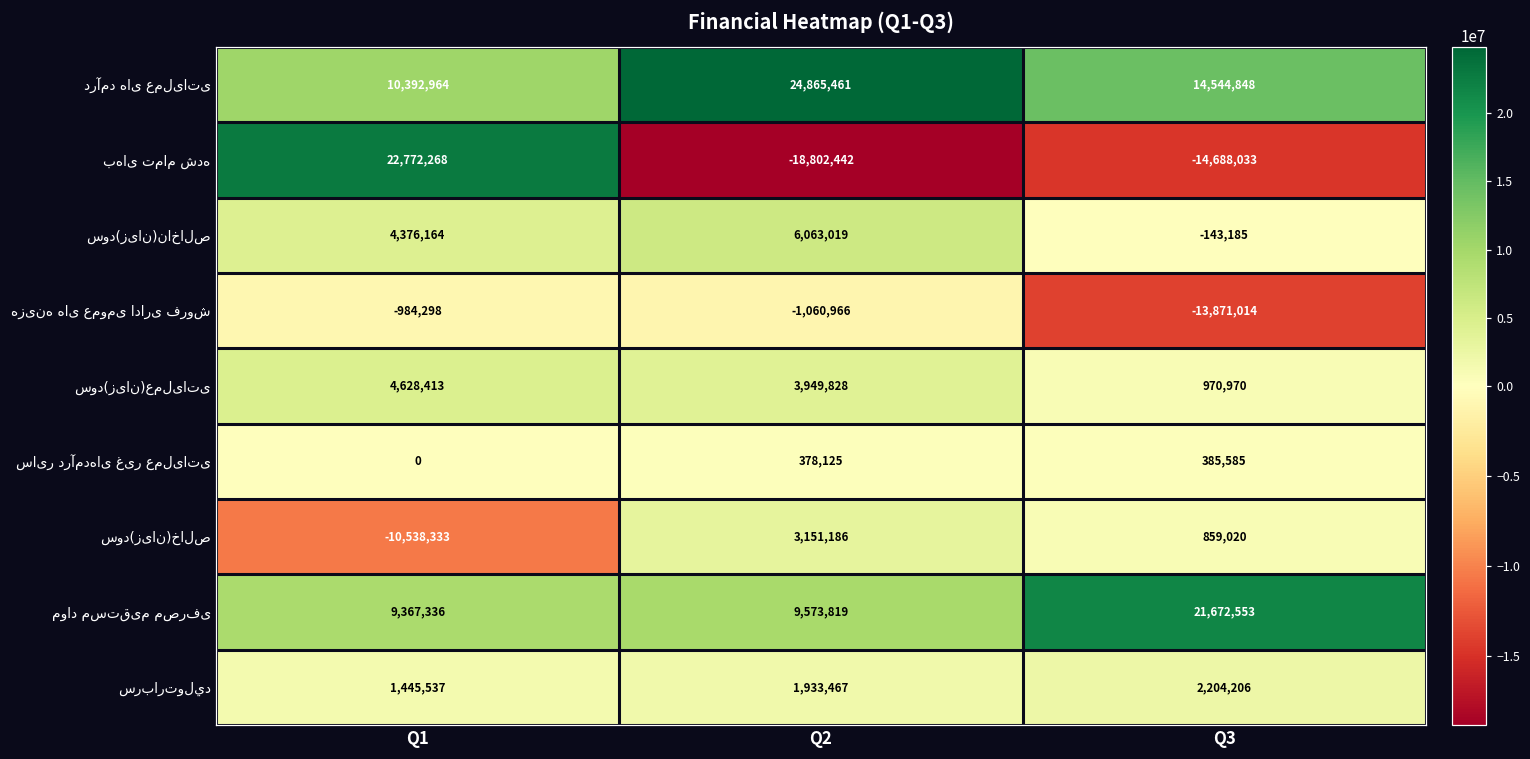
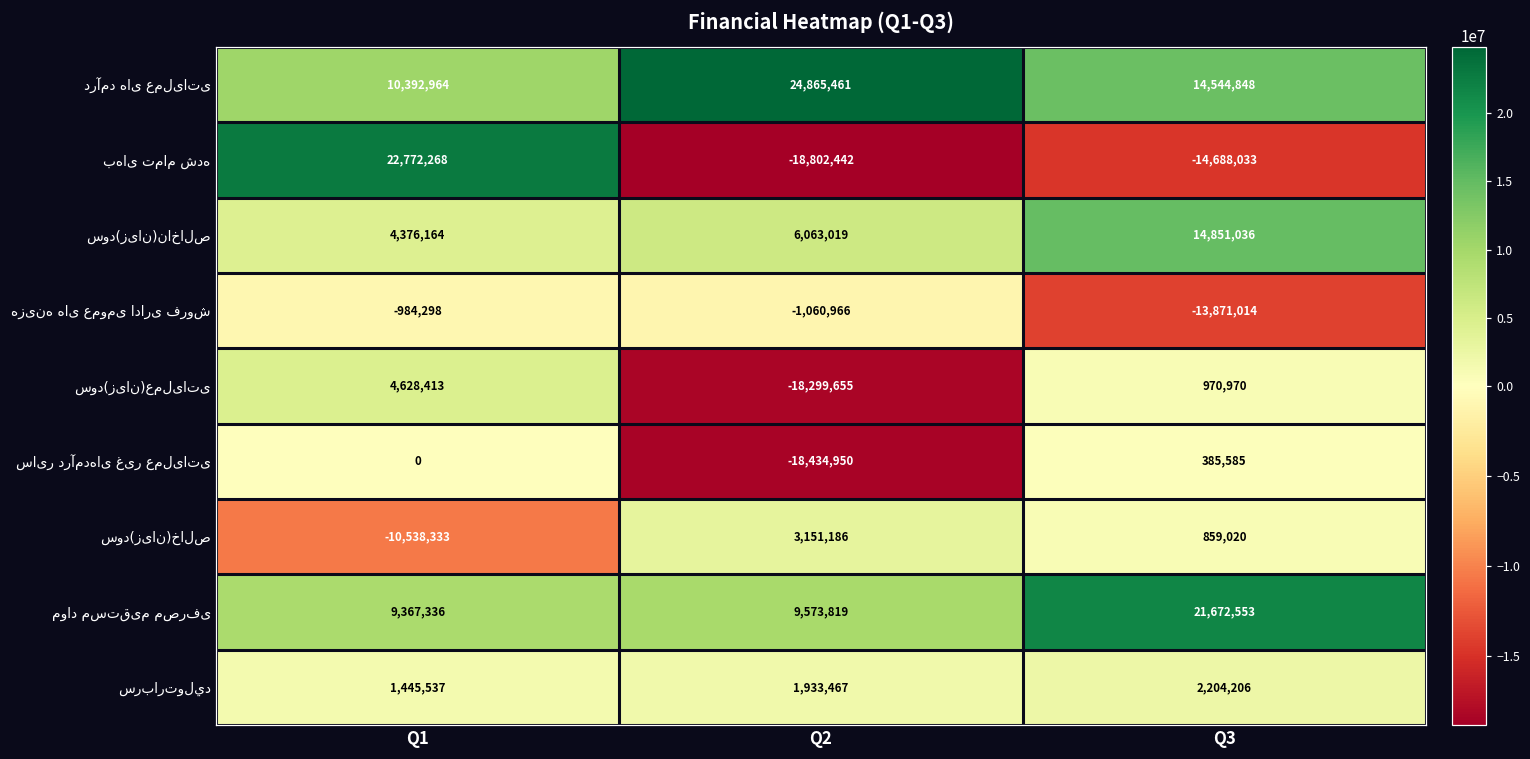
سود(زیان)ناخالص, Q3: -143,185 -> 14,851,036
سود(زیان)عملیاتی, Q2: 3,949,828 -> -18,299,655
سایر درآمدهای غیر عملیاتی, Q2: 378,125 -> -18,434,950
